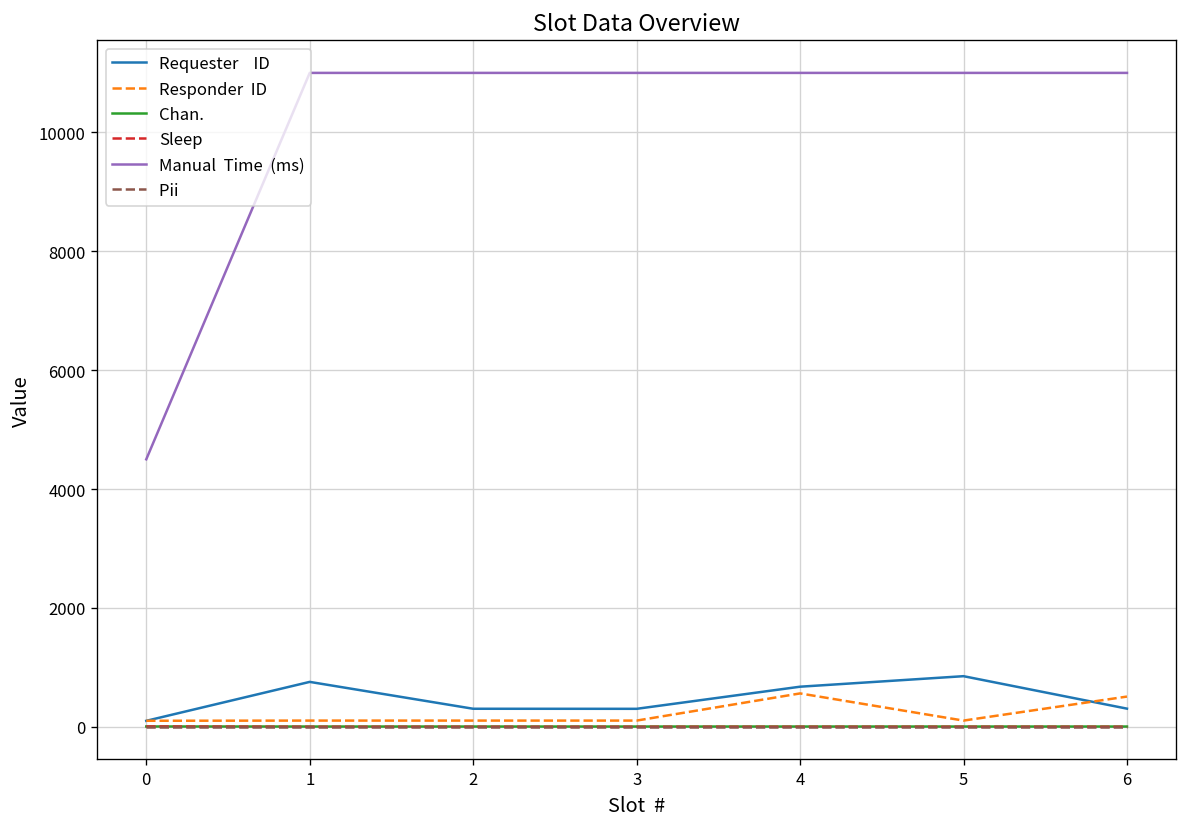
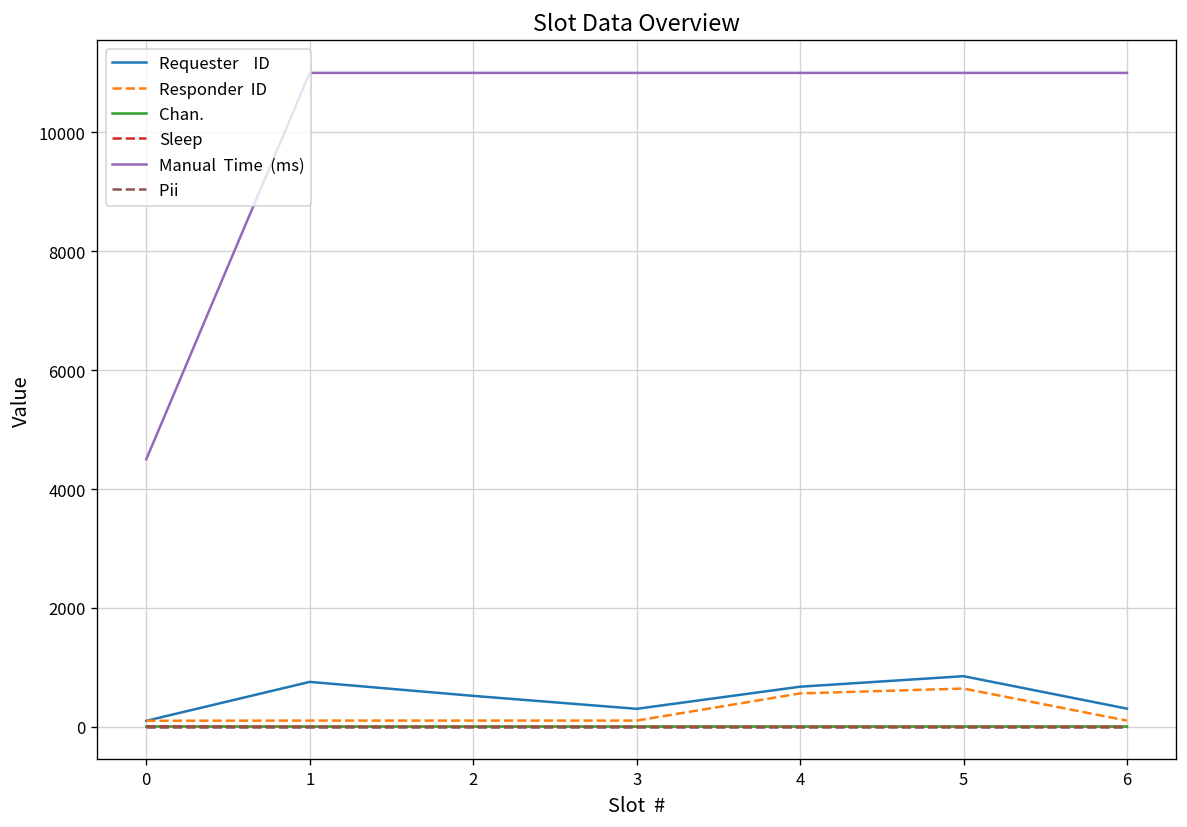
Requester ID, 2: 300 -> 500
Responder ID, 5: 100 -> 600
Responder ID, 6: 500 -> 100
